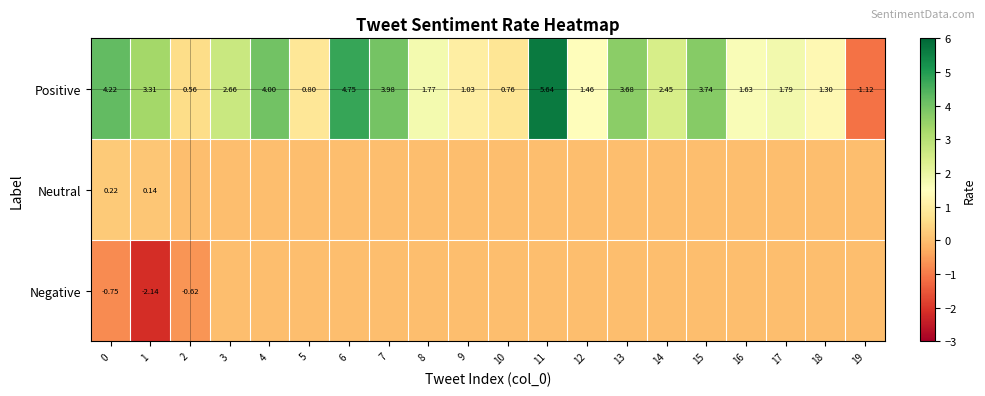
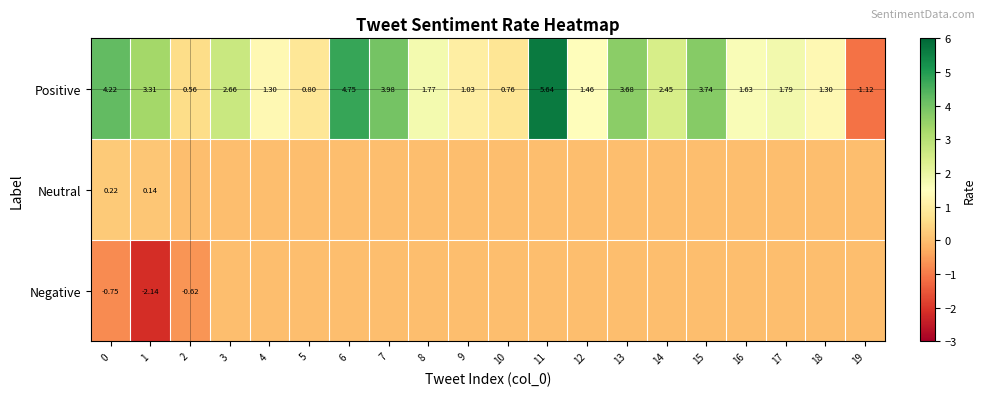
Positive, 4: 4.00 -> 1.30
